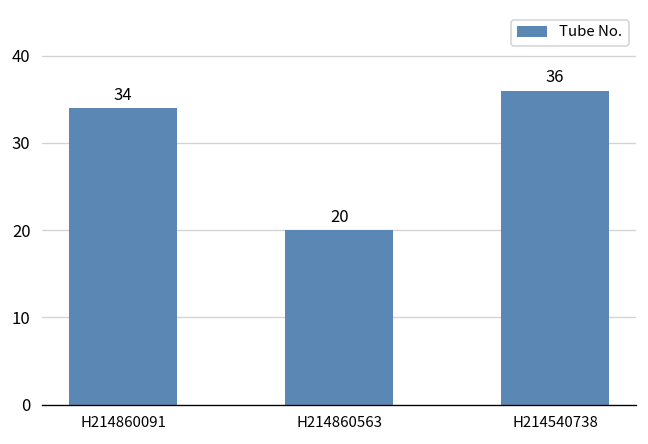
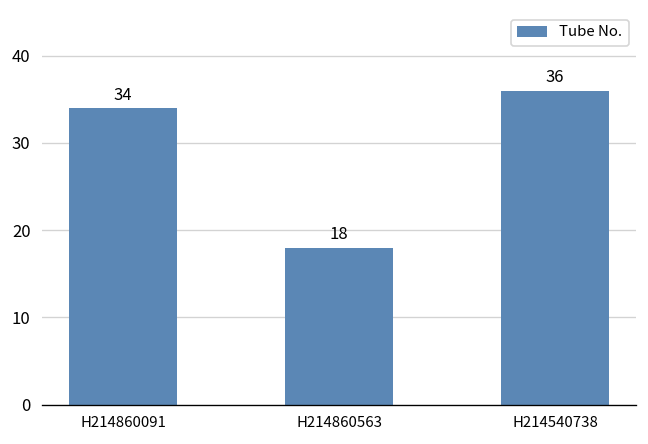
H214860563: 20 -> 18
